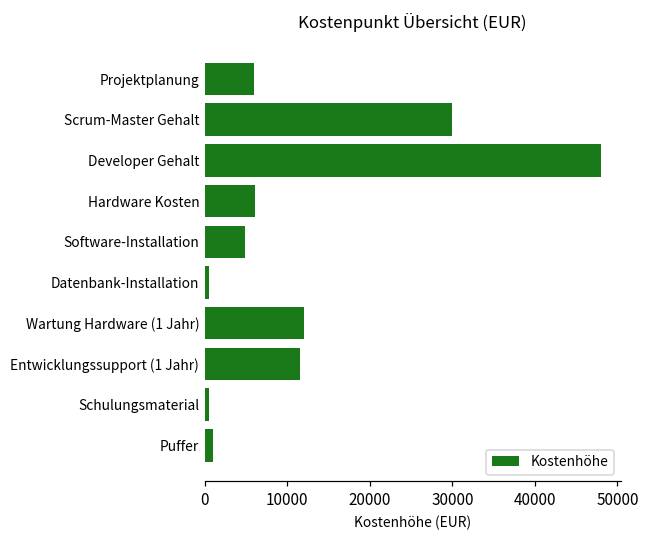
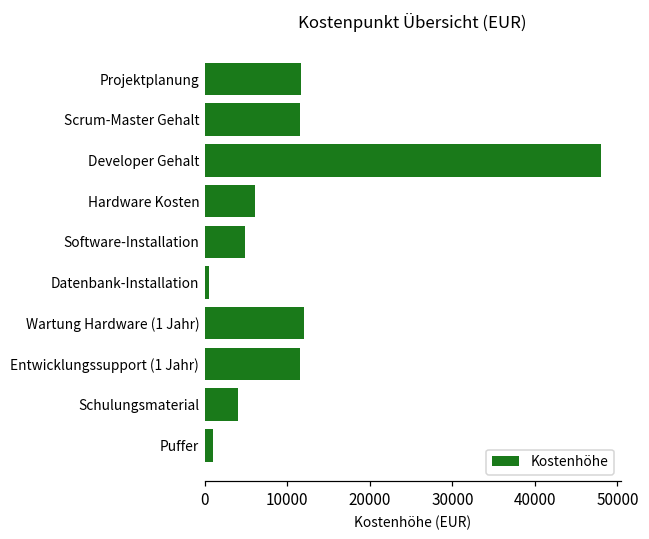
Projektplanung: 6000 -> 12000
Scrum-Master Gehalt: 30000 -> 12000
Schulungsmaterial: 1000 -> 4000
